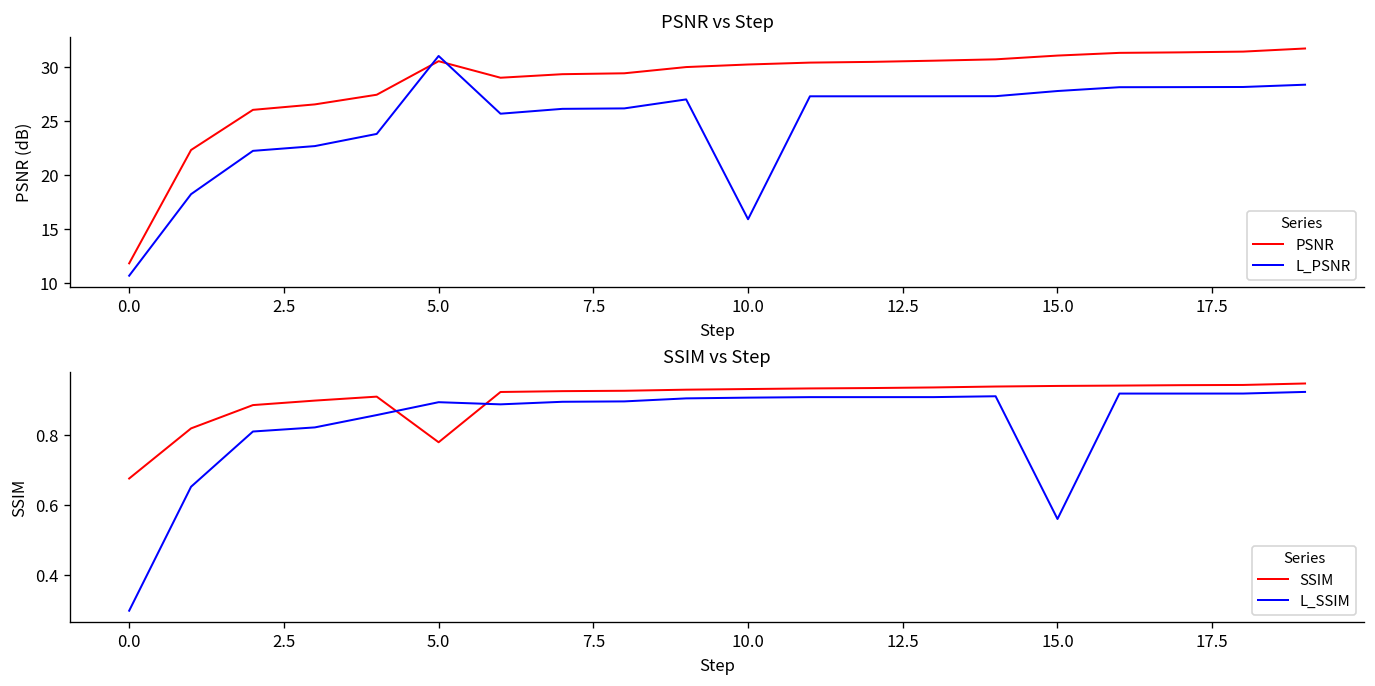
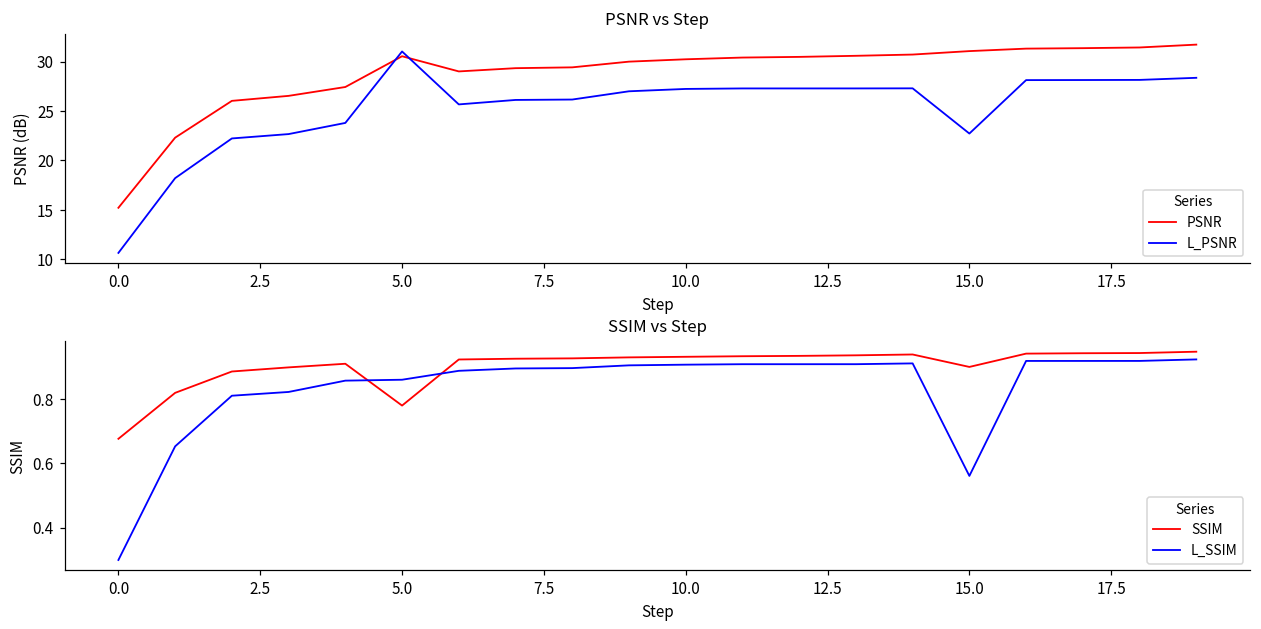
PSNR vs Step, PSNR, 0.0: 12 -> 15
PSNR vs Step, L_PSNR, 10.0: 16 -> 27
PSNR vs Step, L_PSNR, 15.0: 28 -> 23
SSIM vs Step, L_SSIM, 5.0: 0.89 -> 0.86
SSIM vs Step, SSIM, 15.0: 0.94 -> 0.90
